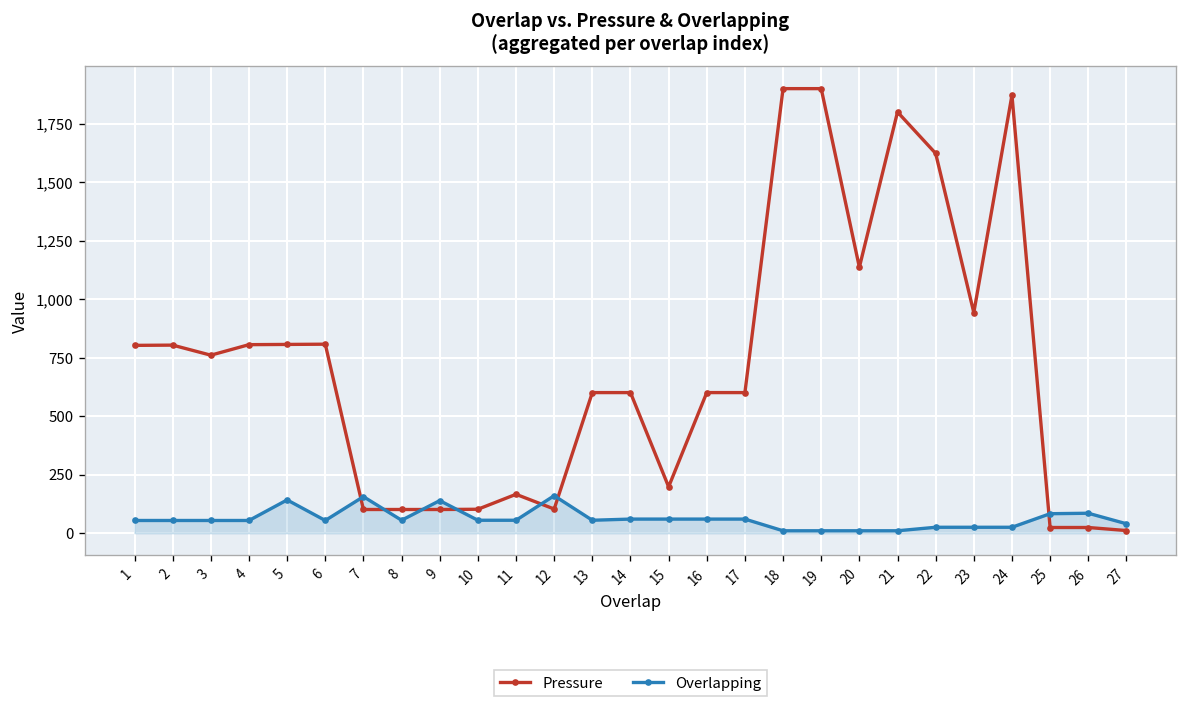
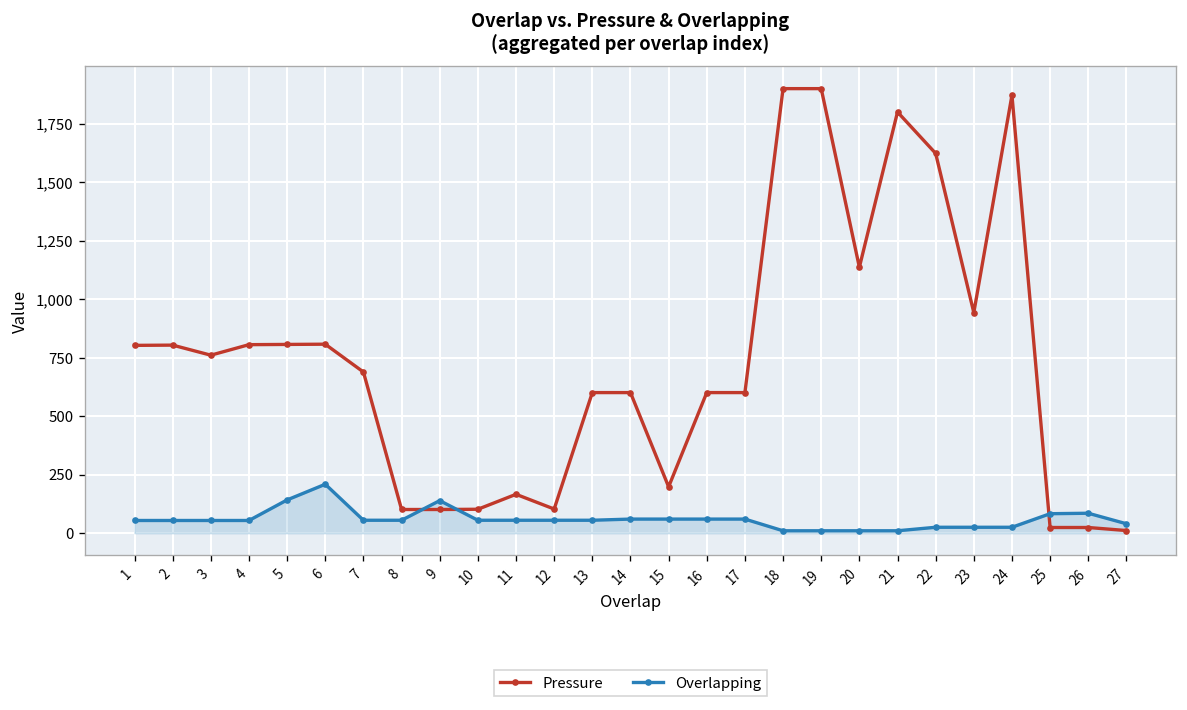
Overlapping, 6: 50 -> 210
Pressure, 7: 100 -> 690
Overlapping, 7: 160 -> 60
Overlapping, 12: 160 -> 60
